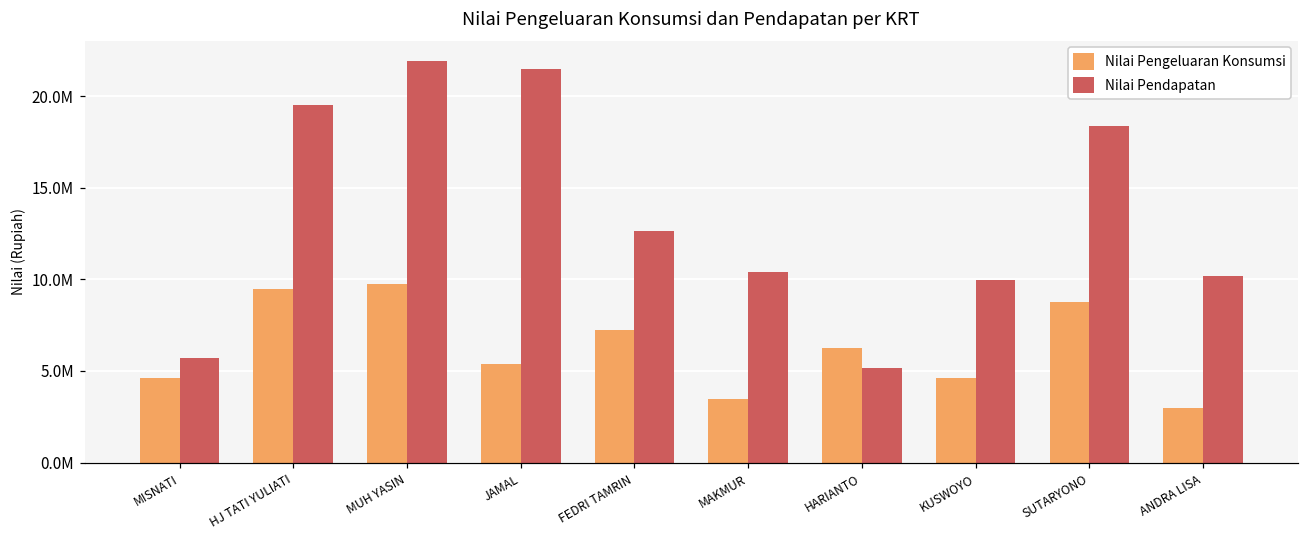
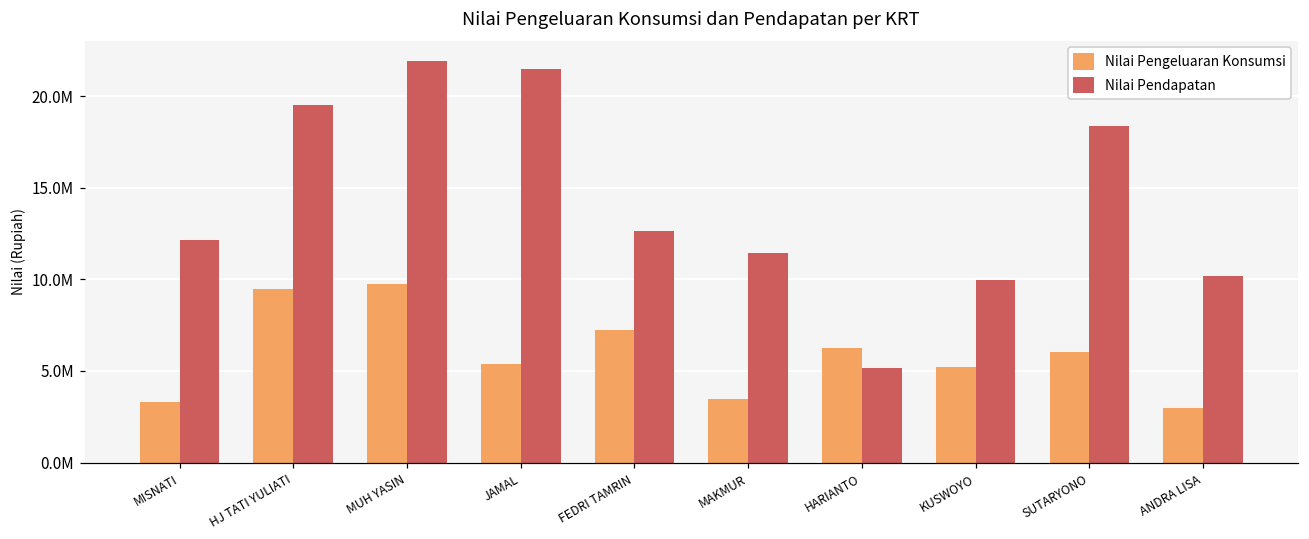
Nilai Pengeluaran Konsumsi, MISNATI: 4600000 -> 3300000
Nilai Pendapatan, MISNATI: 5700000 -> 12100000
Nilai Pendapatan, MAKMUR: 10400000 -> 11400000
Nilai Pengeluaran Konsumsi, KUSWOYO: 4600000 -> 5200000
Nilai Pengeluaran Konsumsi, SUTARYONO: 8800000 -> 6100000
